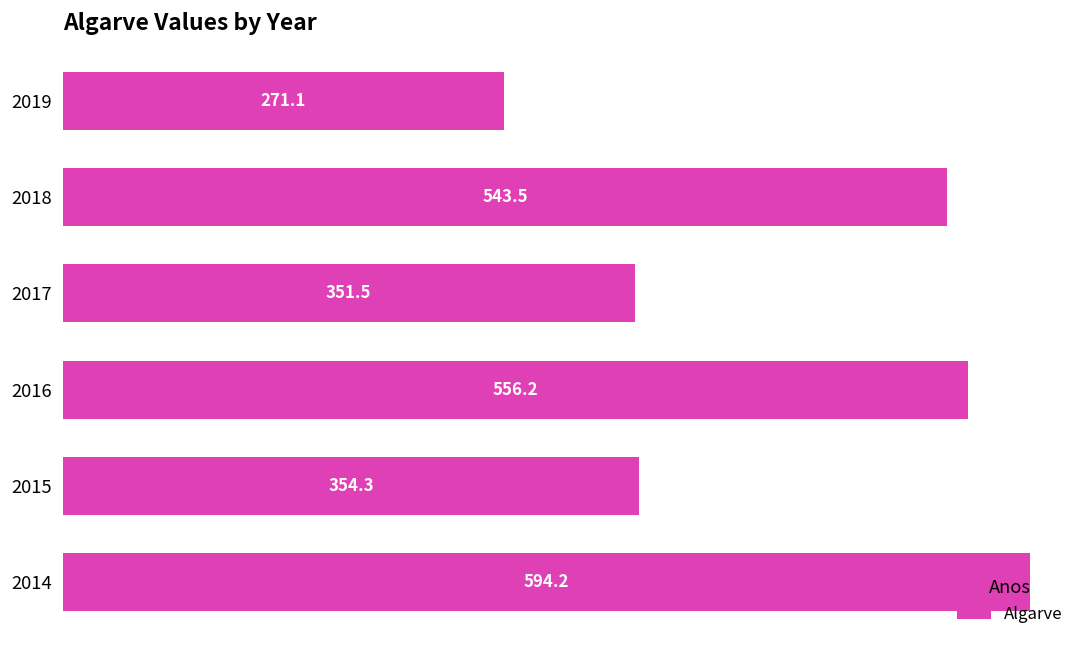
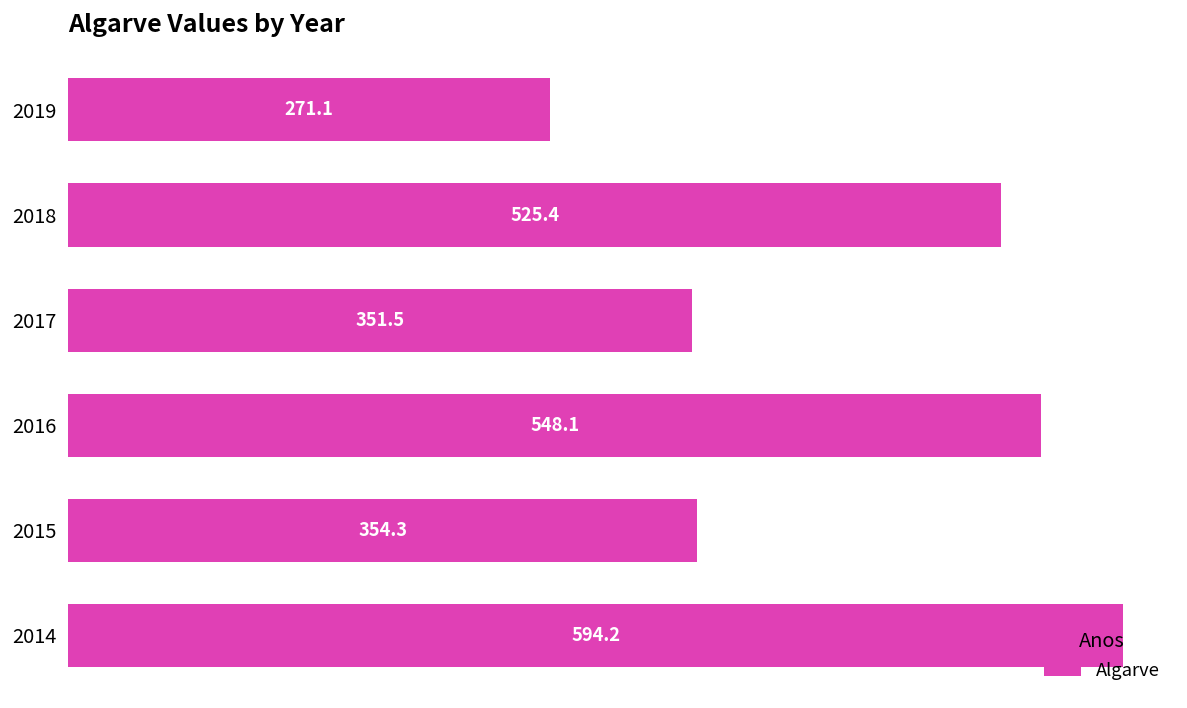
2018: 543.5 -> 525.4
2016: 556.2 -> 548.1
